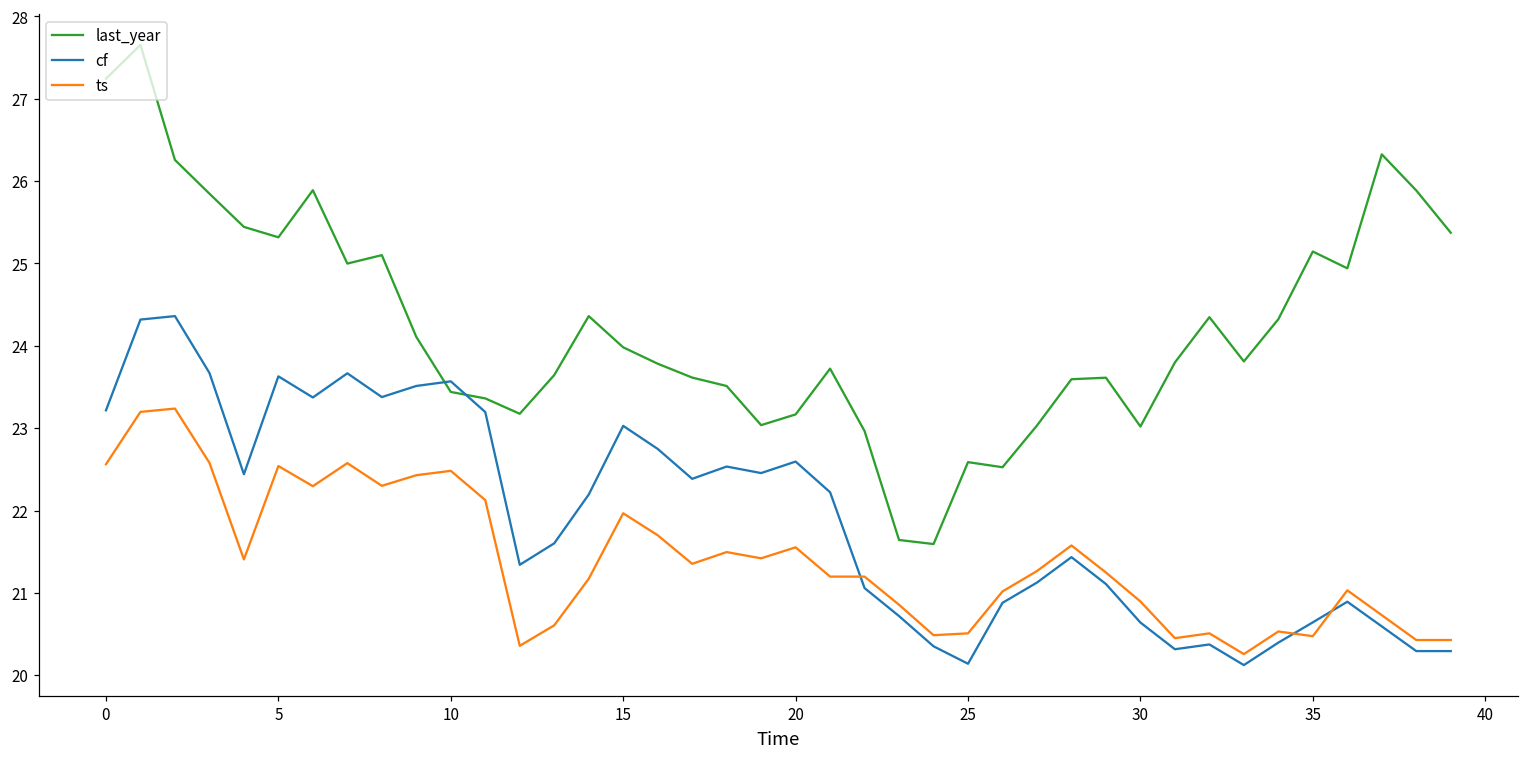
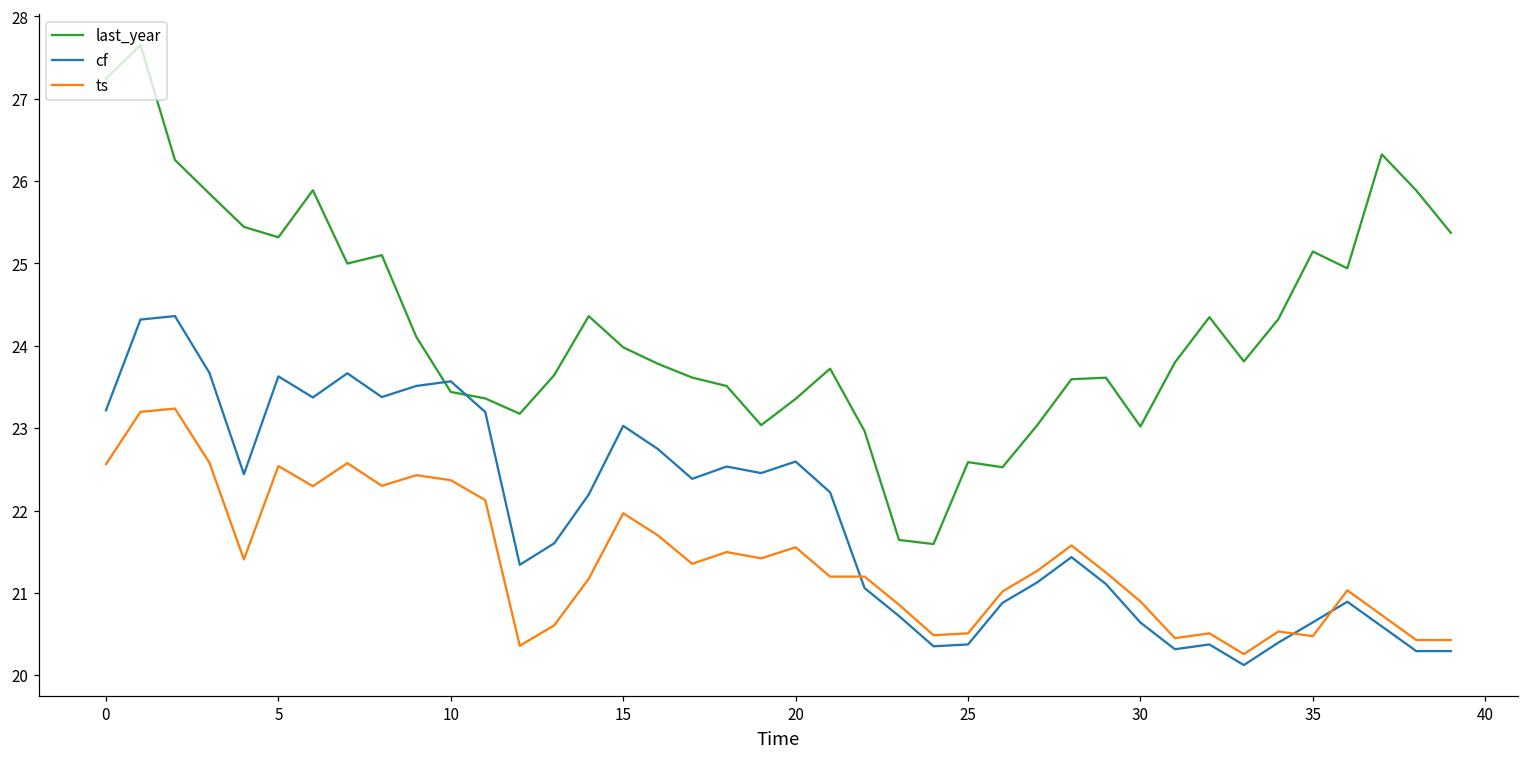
ts, 10: 22.5 -> 22.4
last_year, 20: 23.2 -> 23.4
cf, 25: 20.1 -> 20.4
